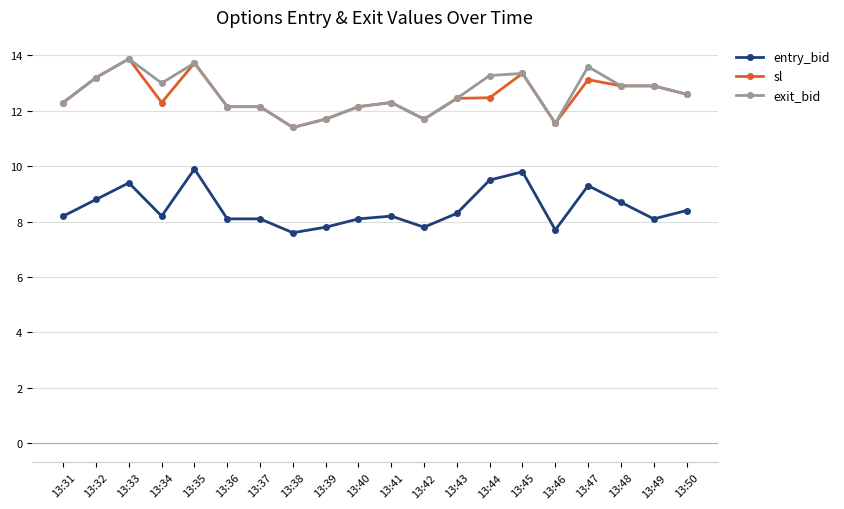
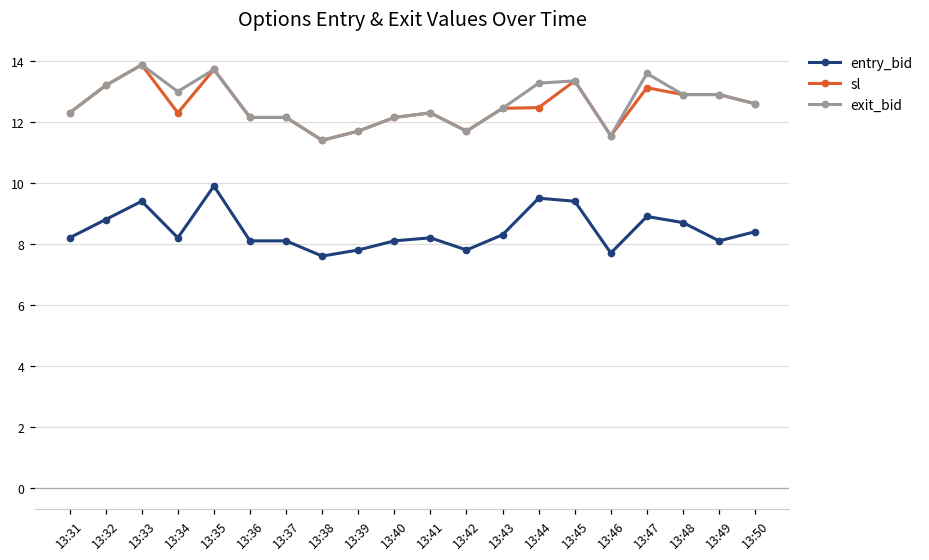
entry_bid, 13:45: 9.8 -> 9.4
entry_bid, 13:47: 9.3 -> 8.9
